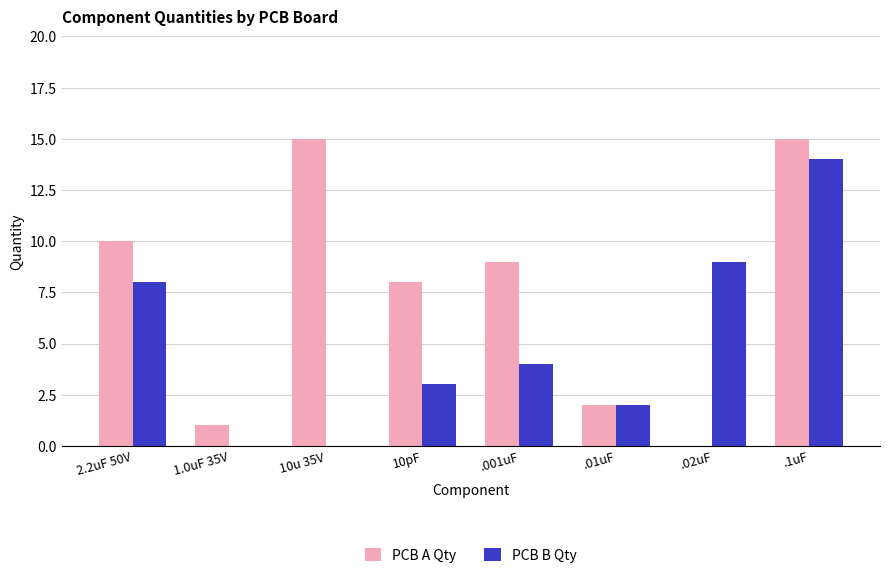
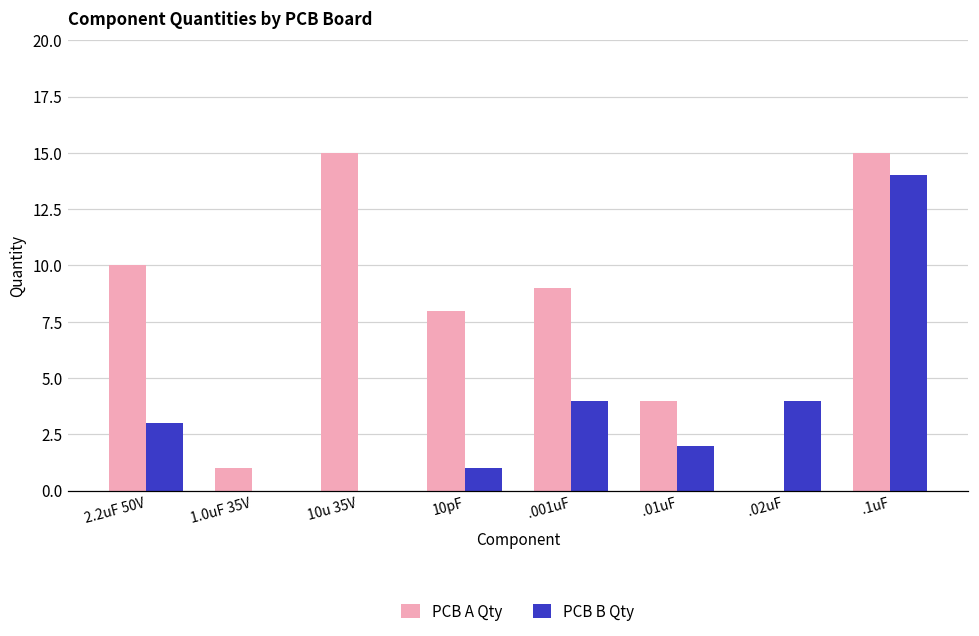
PCB B Qty, 2.2uF 50V: 8 -> 3
PCB B Qty, 10pF: 3 -> 1
PCB A Qty, .01uF: 2 -> 4
PCB B Qty, .02uF: 9 -> 4
